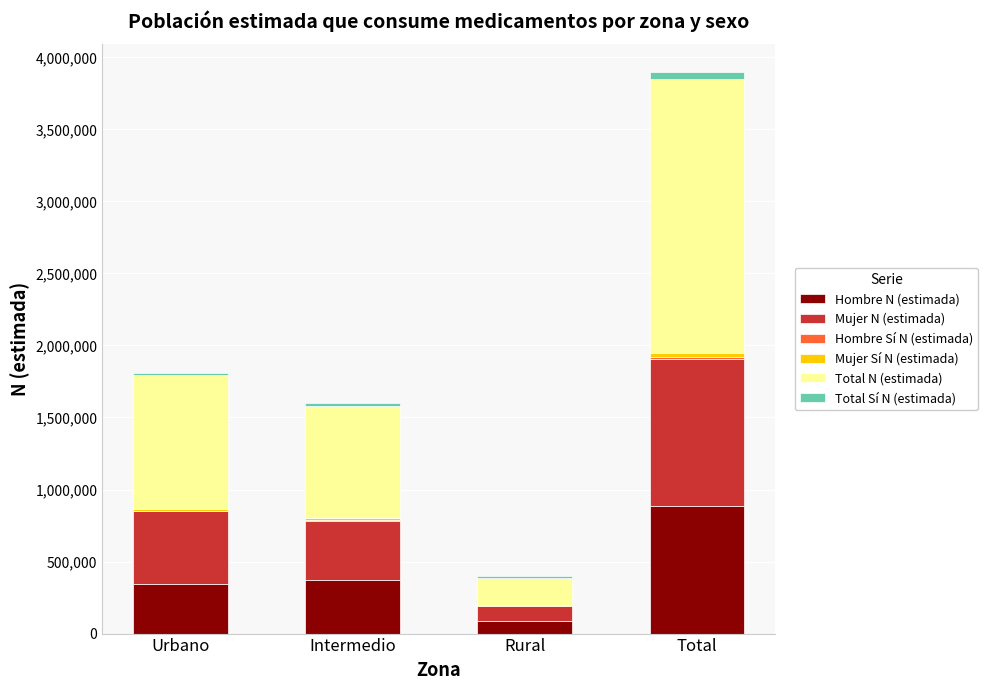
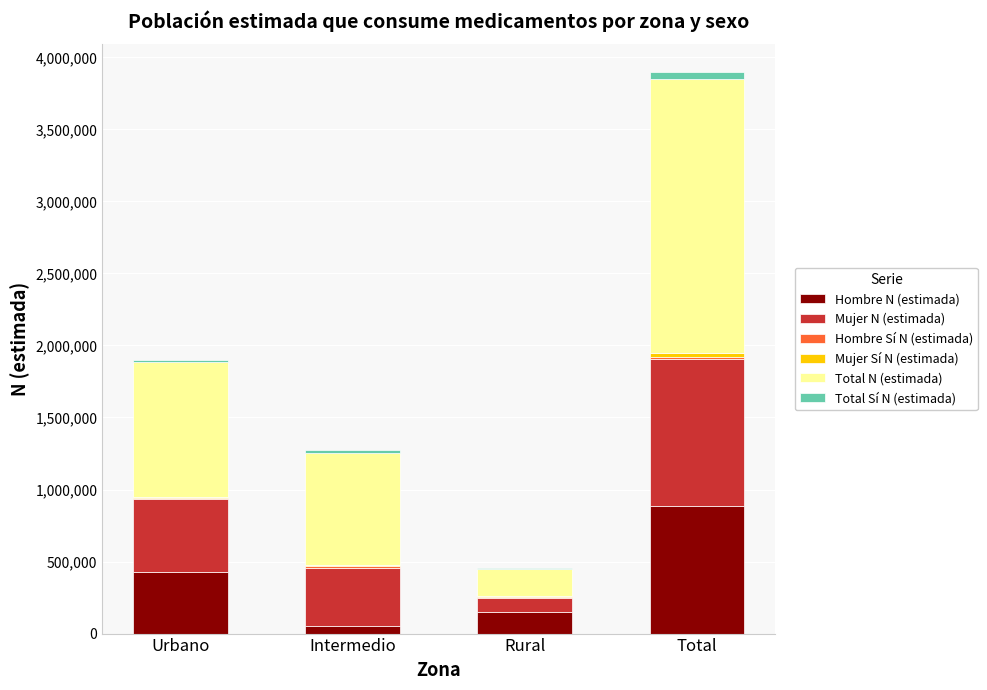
Hombre N (estimada), Urbano: 340,000 -> 430,000
Hombre N (estimada), Intermedio: 370,000 -> 50,000
Hombre N (estimada), Rural: 90,000 -> 150,000
